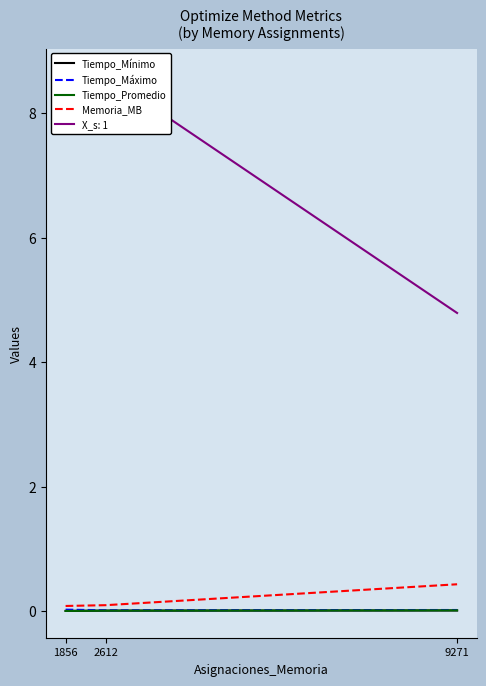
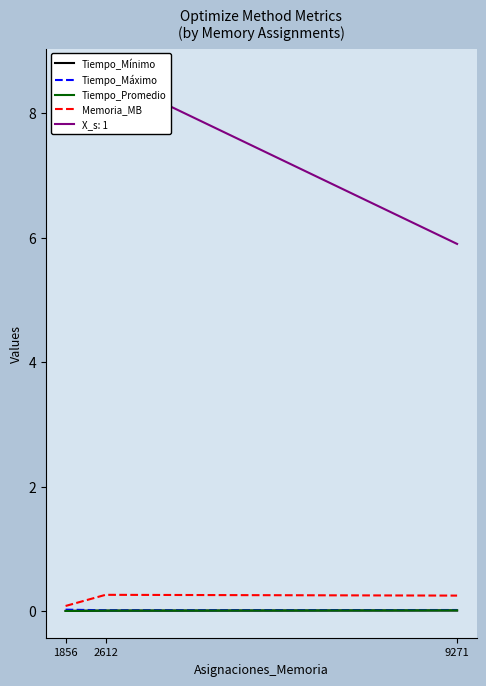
Memoria_MB, 2612: 0.1 -> 0.3
Memoria_MB, 9271: 0.4 -> 0.2
X_s: 1, 9271: 4.8 -> 5.9
